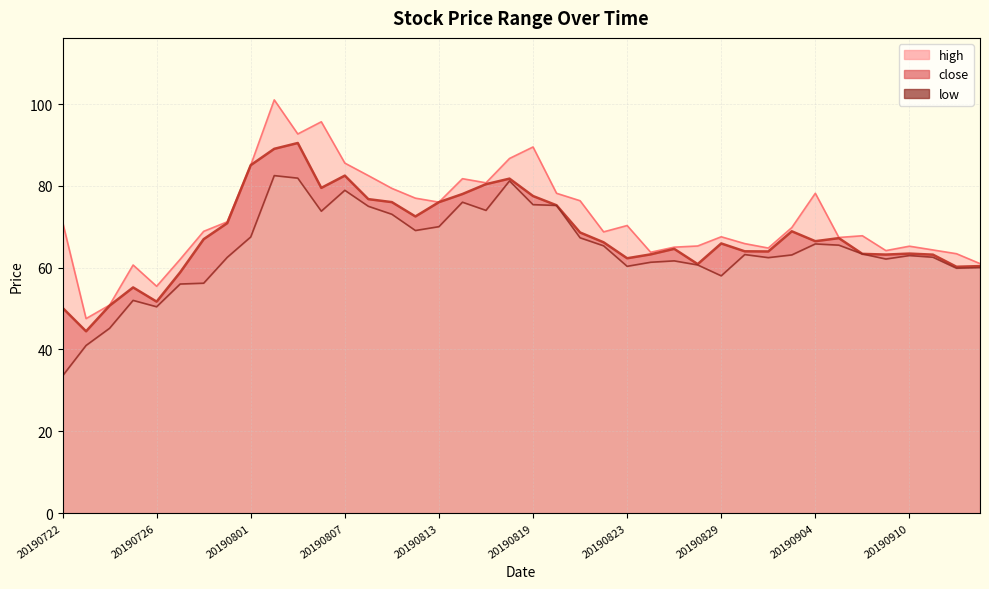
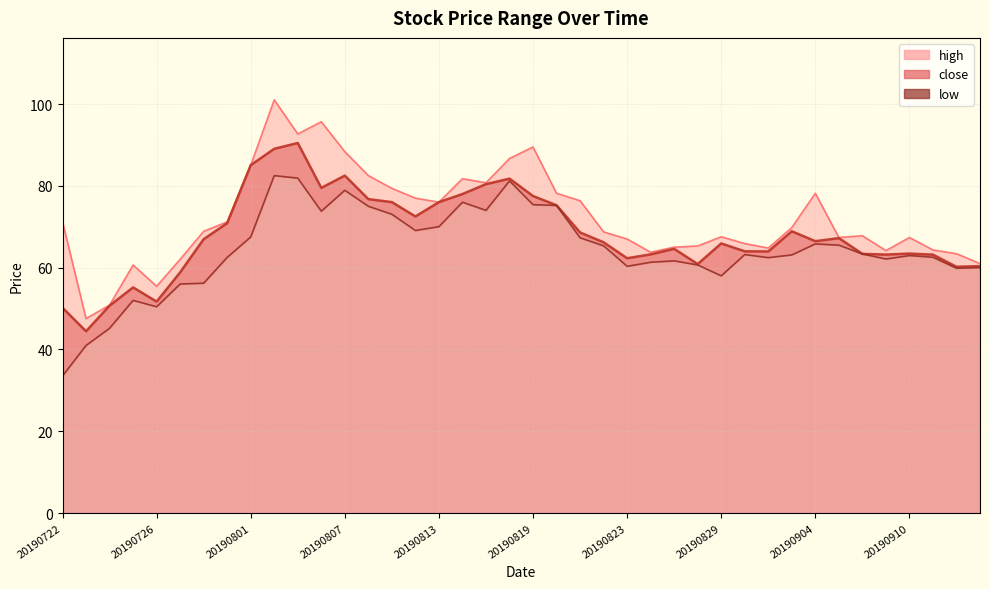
high, 20190807: 86 -> 88
high, 20190823: 70 -> 67
high, 20190910: 65 -> 67
